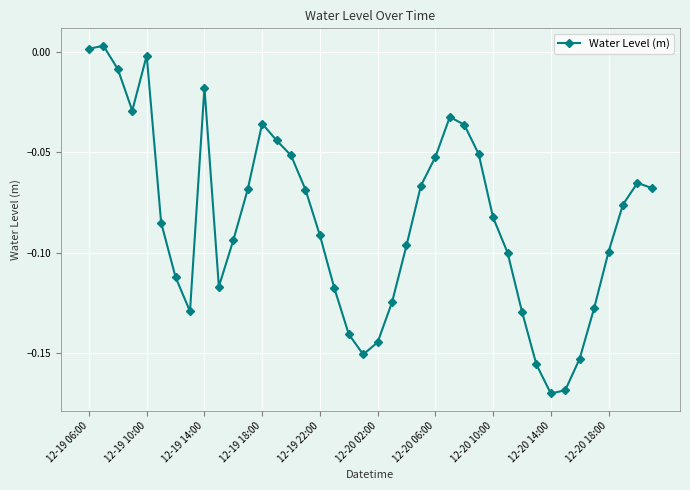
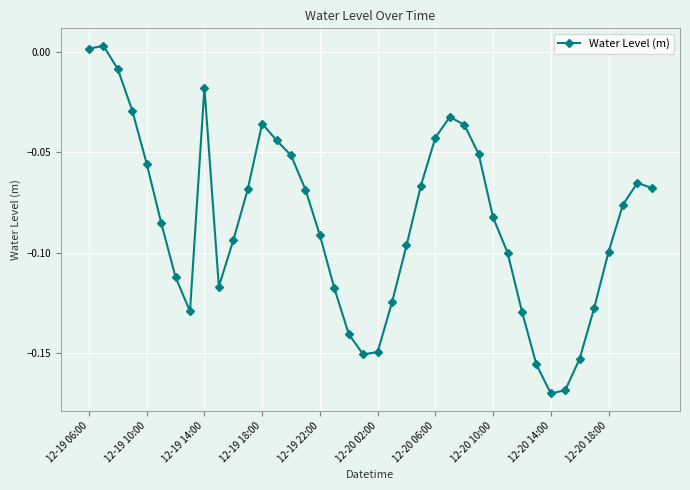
12-19 10:00: -0.002 -> -0.056
12-20 02:00: -0.145 -> -0.150
12-20 06:00: -0.052 -> -0.043
